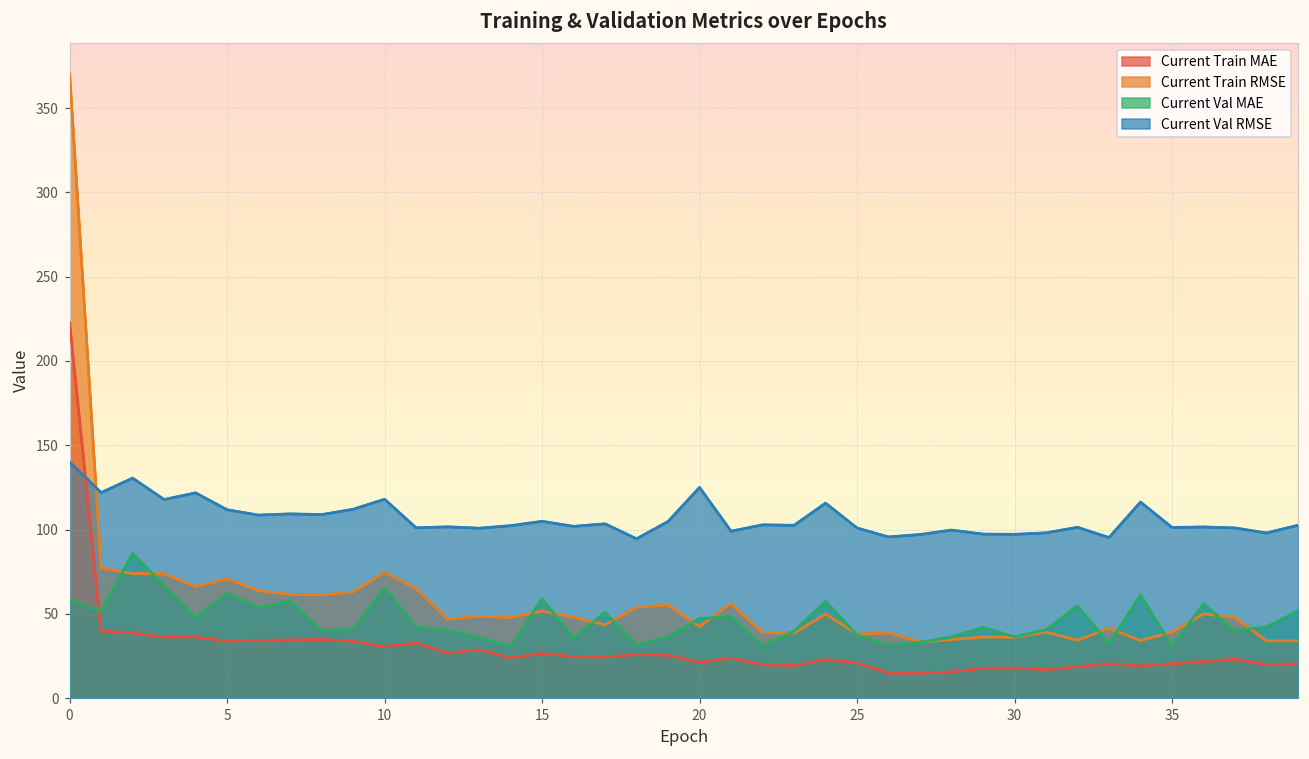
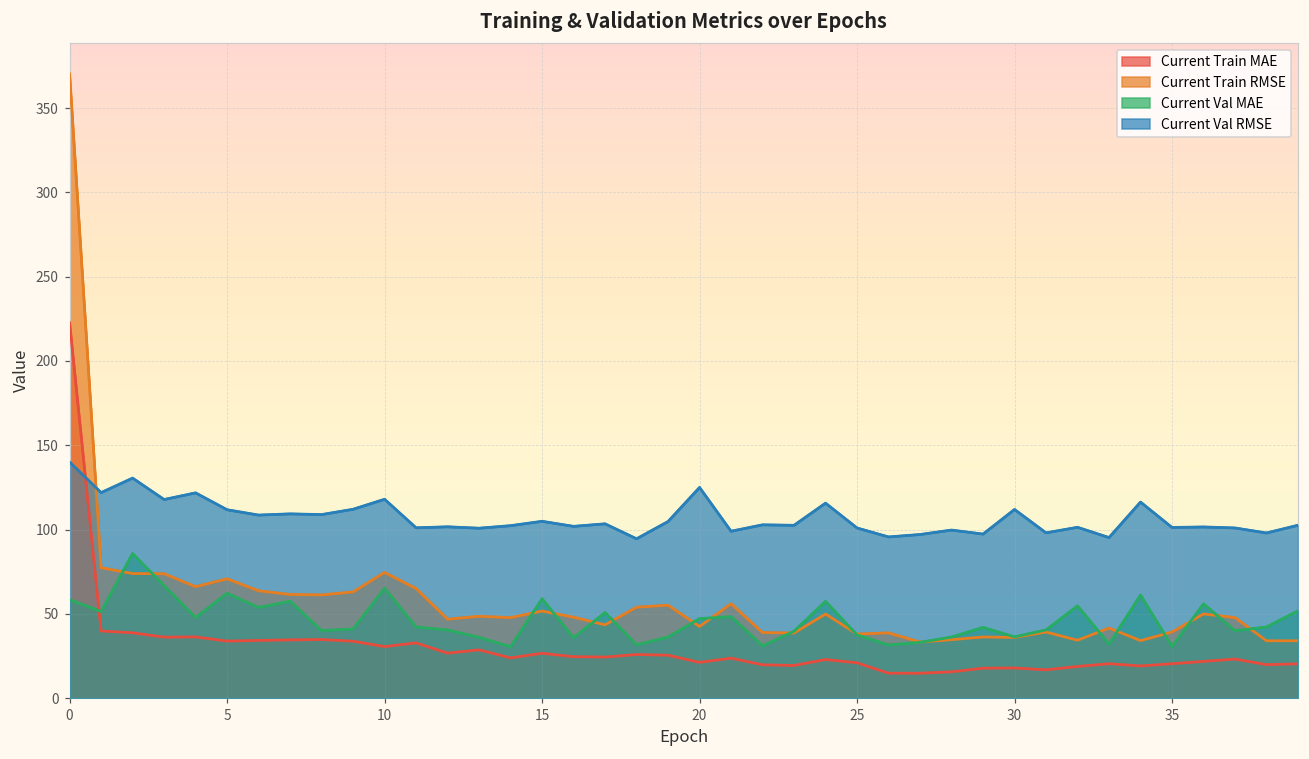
Current Val RMSE, 30: 97 -> 112
